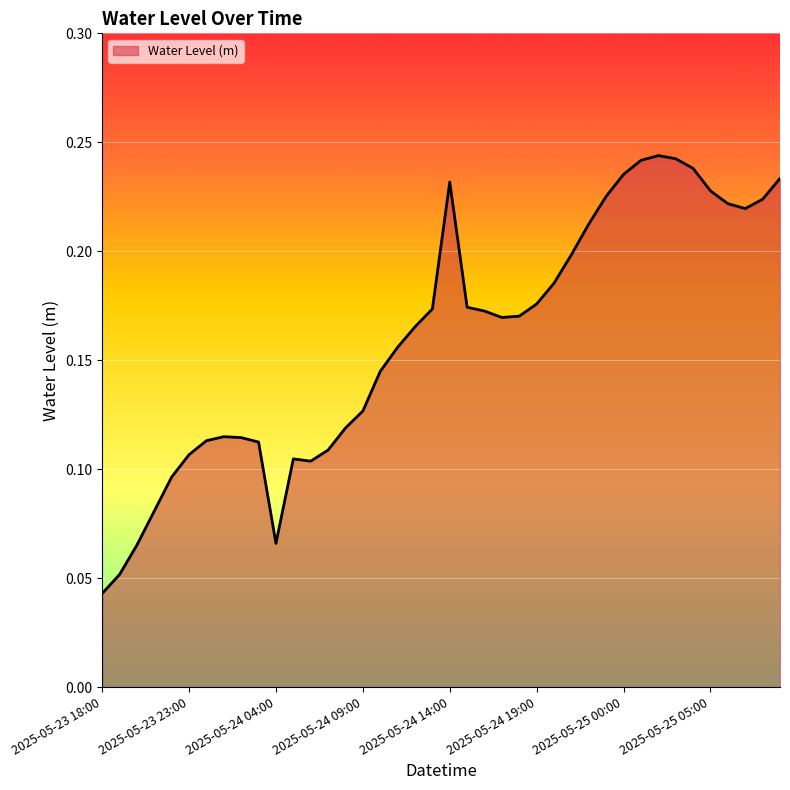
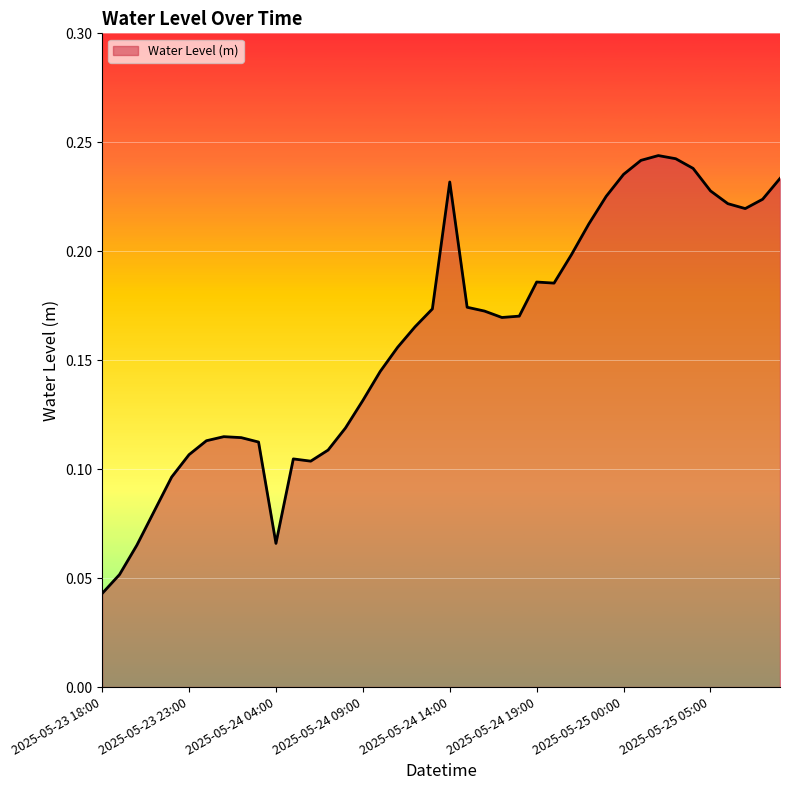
2025-05-24 09:00: 0.127 -> 0.132
2025-05-24 19:00: 0.176 -> 0.186
